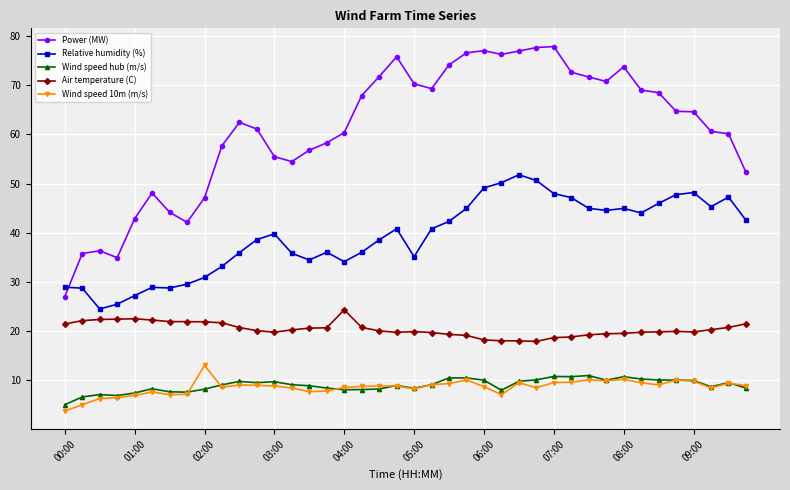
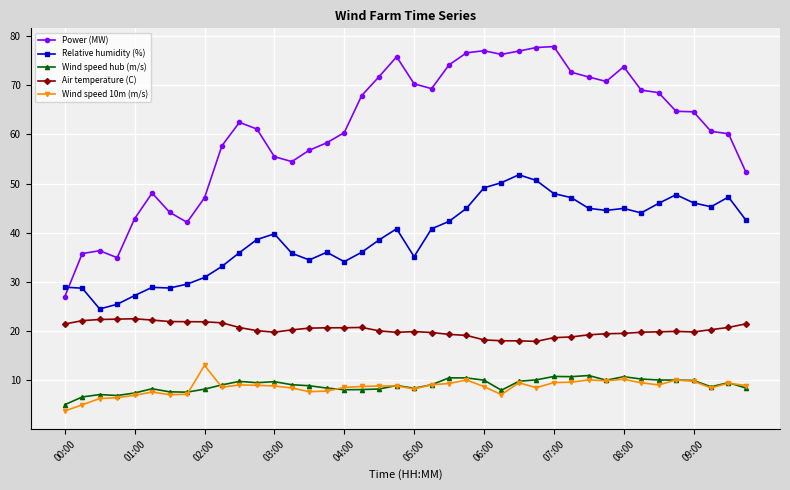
Air temperature (C), 04:00: 24 -> 21
Relative humidity (%), 09:00: 48 -> 46
